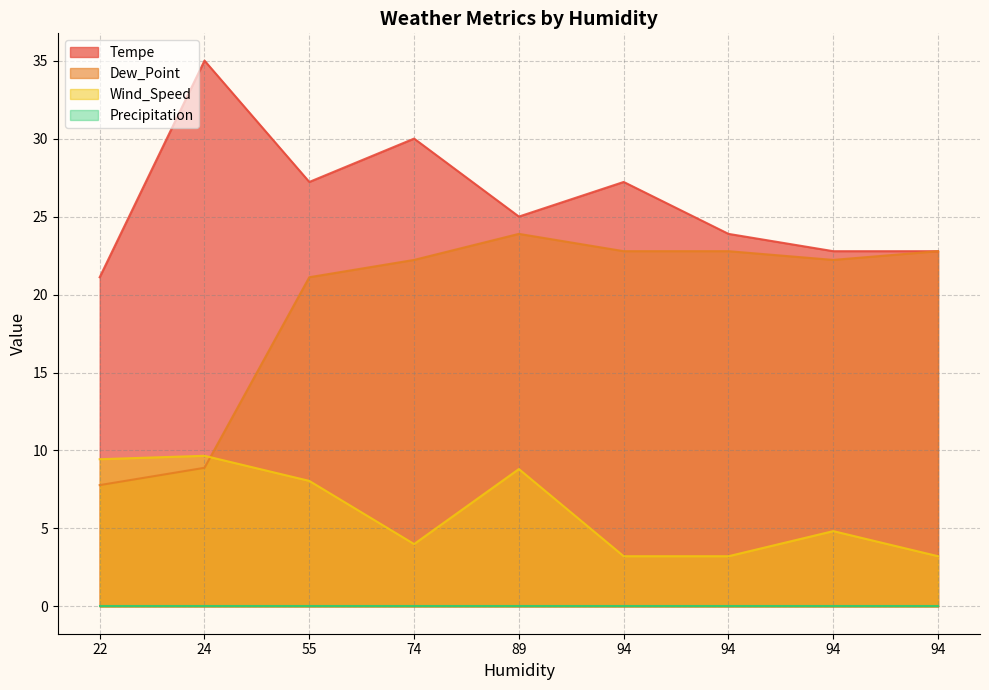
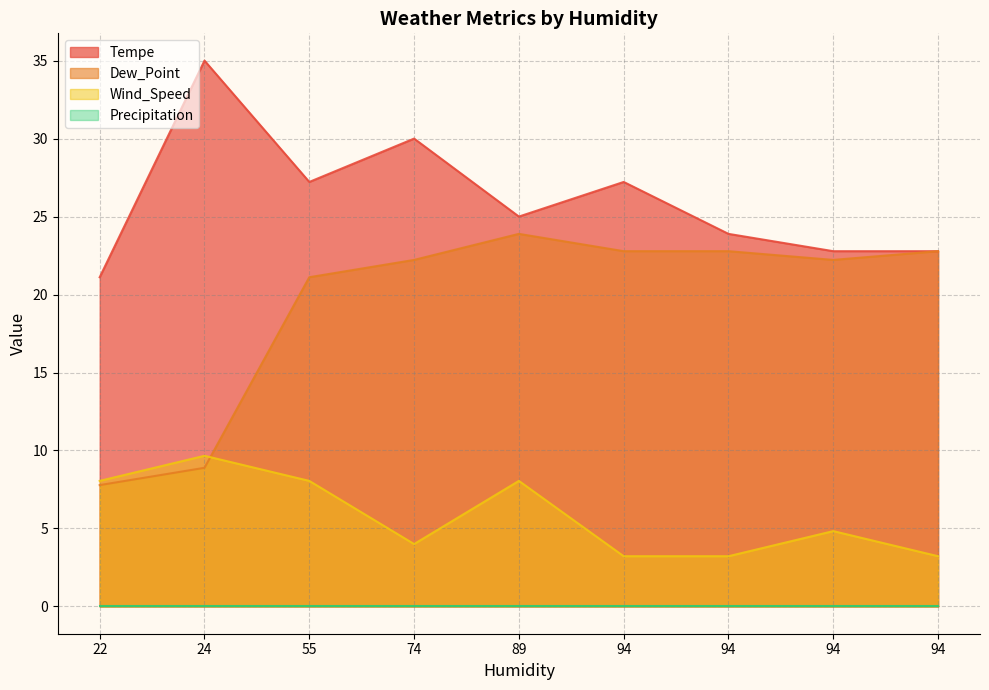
Wind_Speed, 22: 9.4 -> 8.1
Wind_Speed, 89: 8.8 -> 8.1
